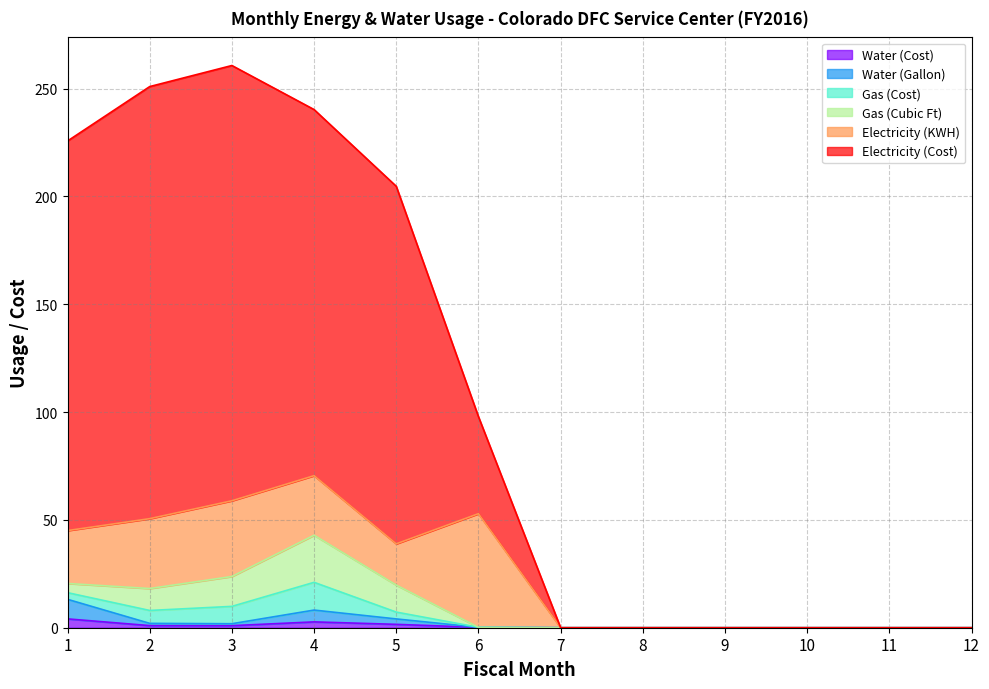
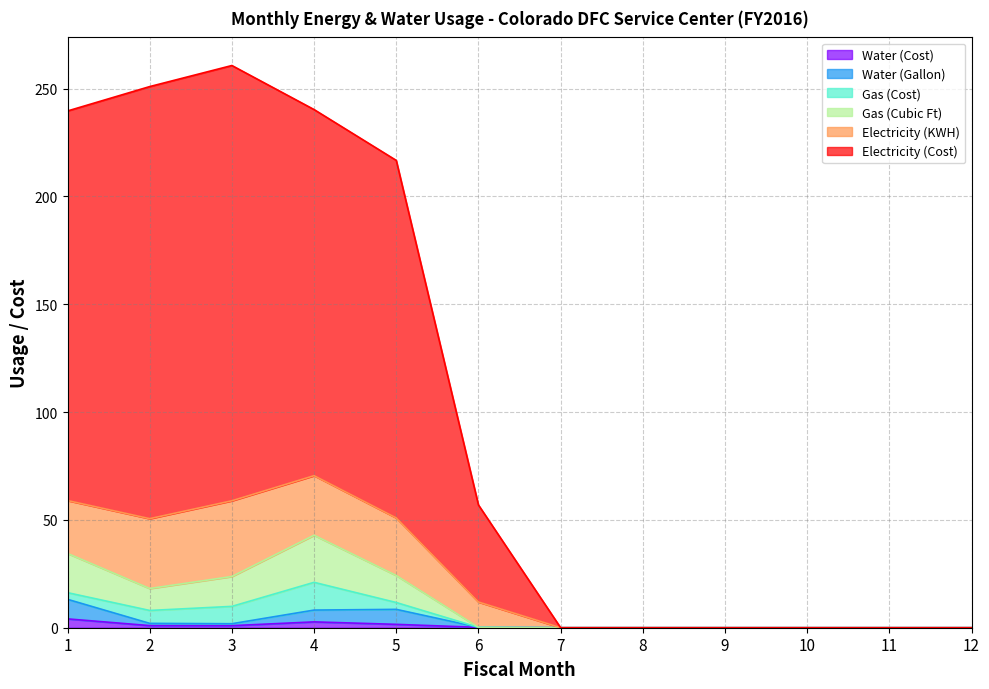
Gas (Cubic Ft), 1: 4 -> 18
Water (Gallon), 5: 3 -> 7
Electricity (KWH), 5: 19 -> 27
Electricity (KWH), 6: 53 -> 12
